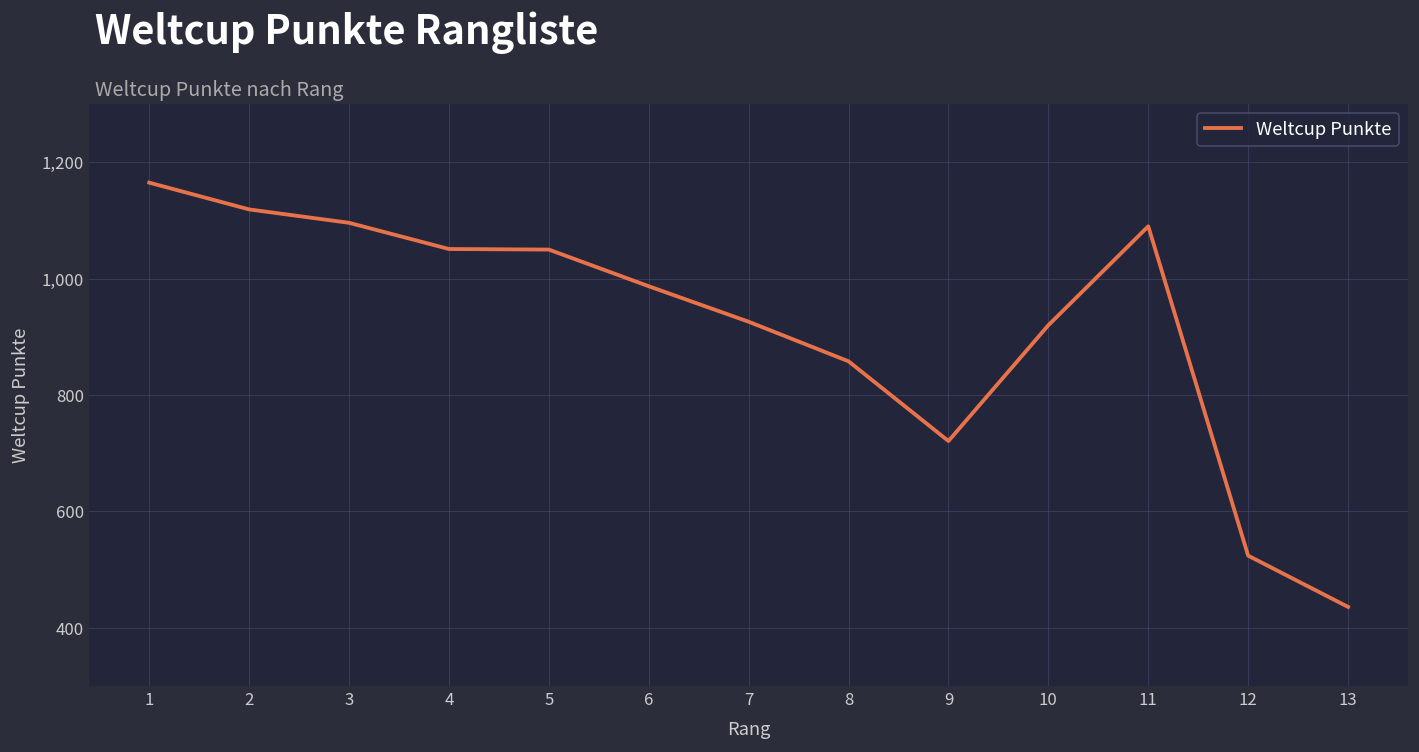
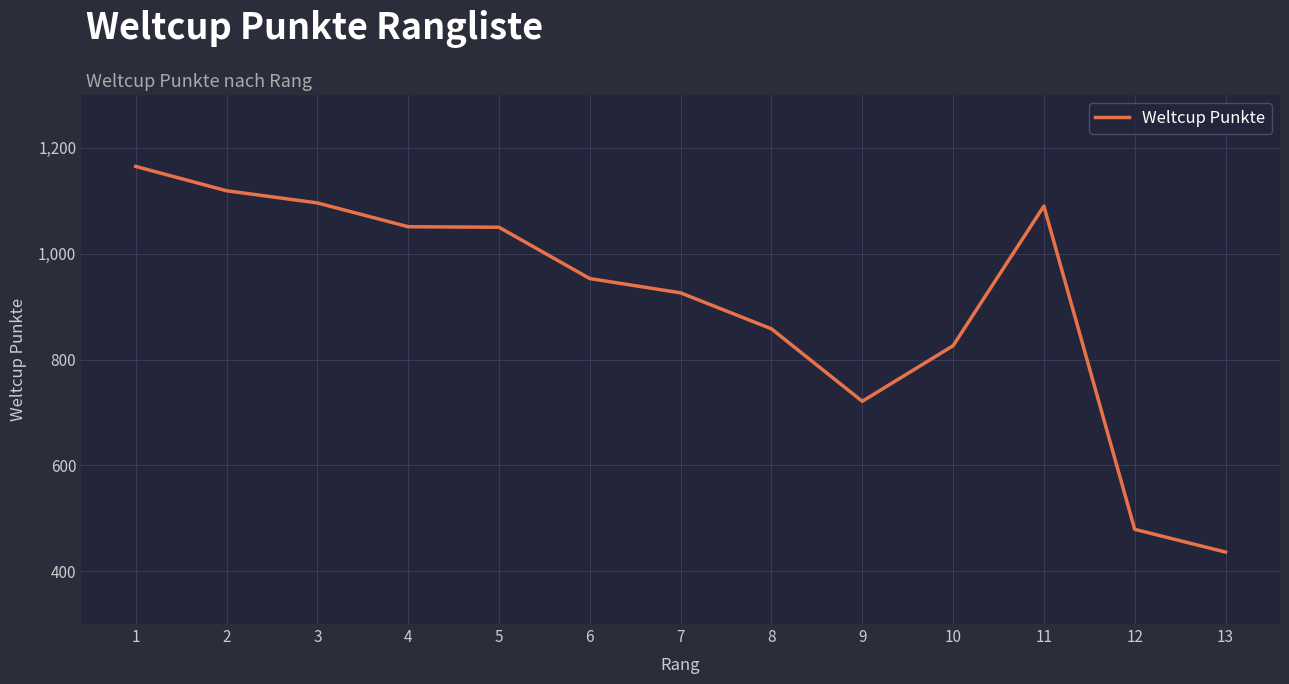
6: 990 -> 950
10: 920 -> 830
12: 520 -> 480
